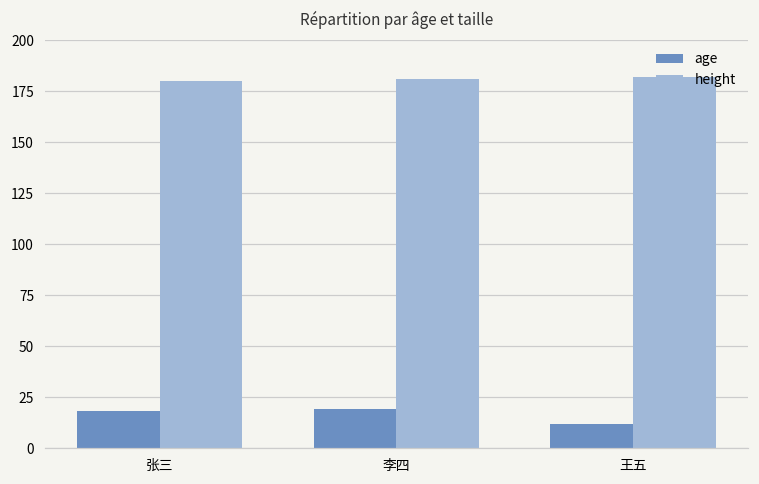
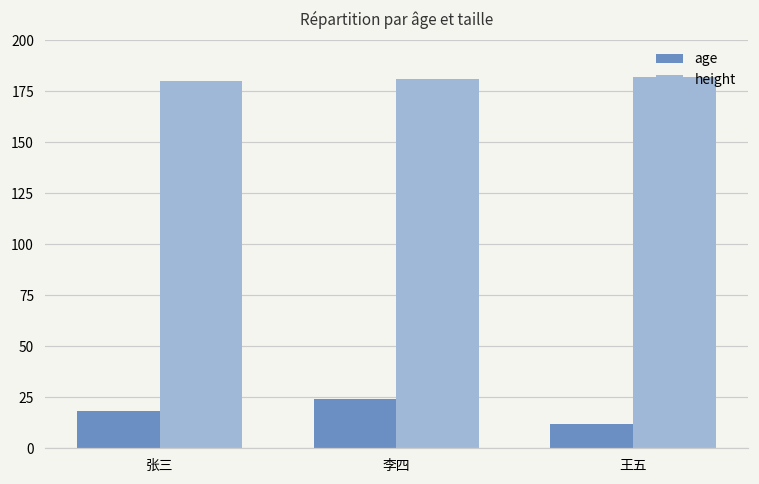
age, 李四: 19 -> 24
